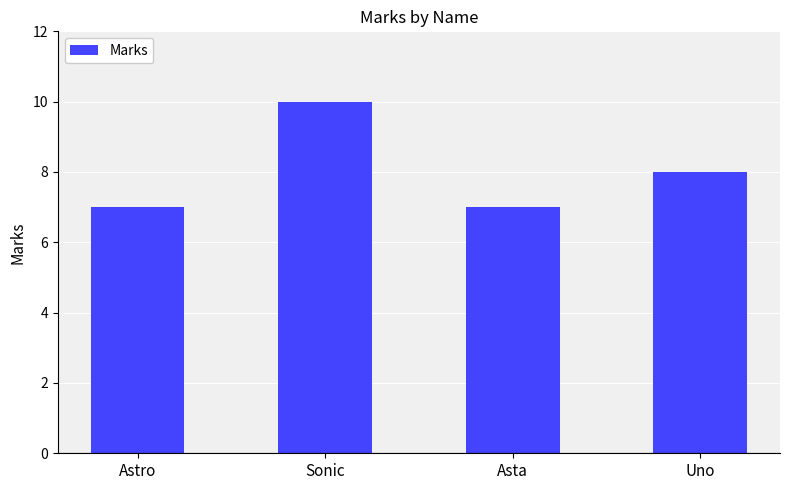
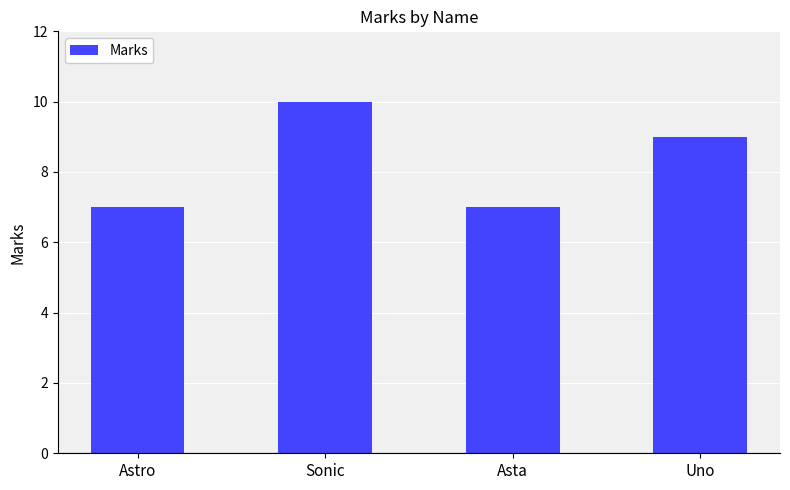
Uno: 8 -> 9
